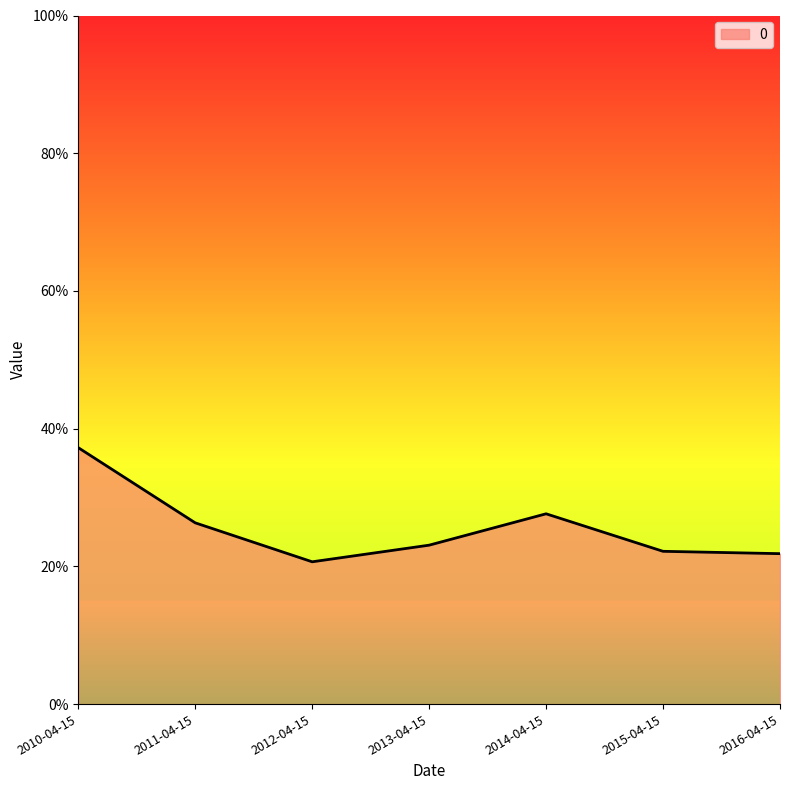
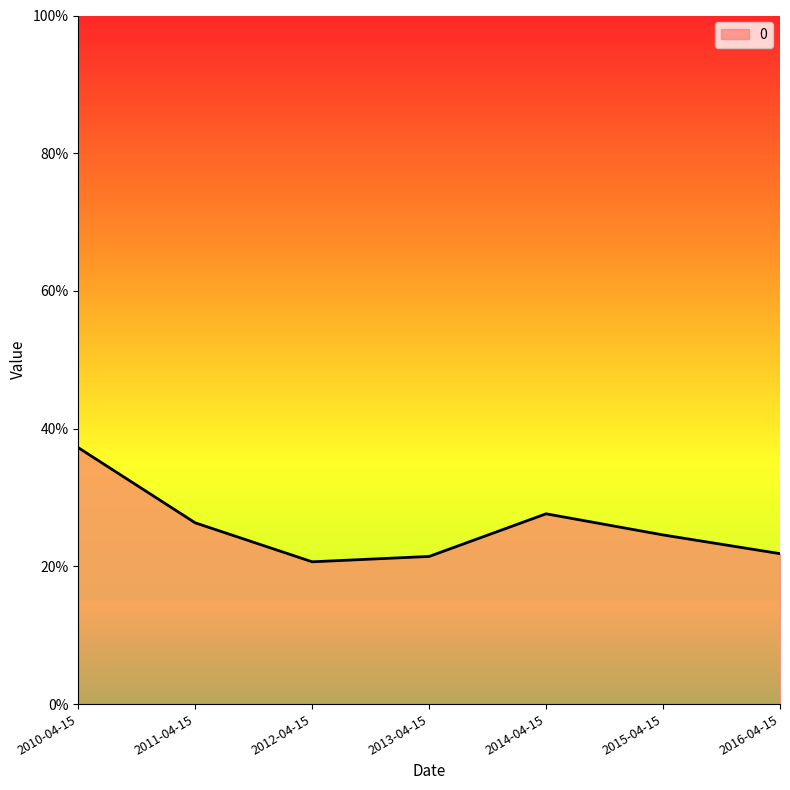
2013-04-15: 23% -> 21%
2015-04-15: 22% -> 25%
